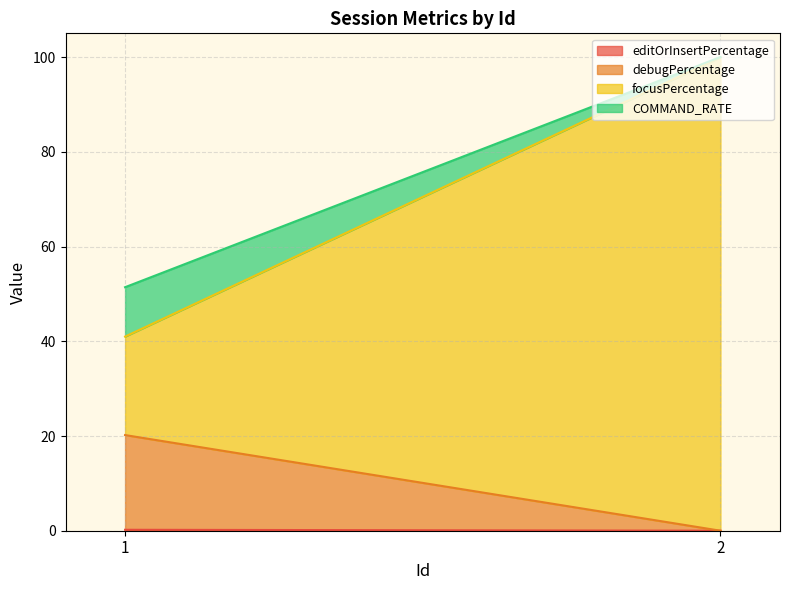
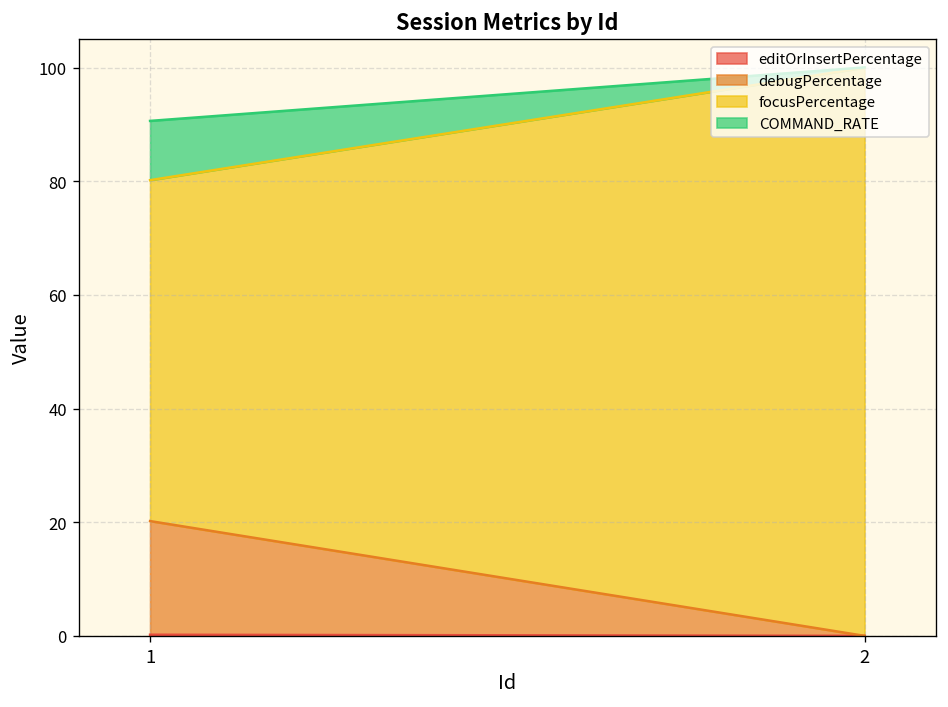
focusPercentage, 1: 21 -> 60
